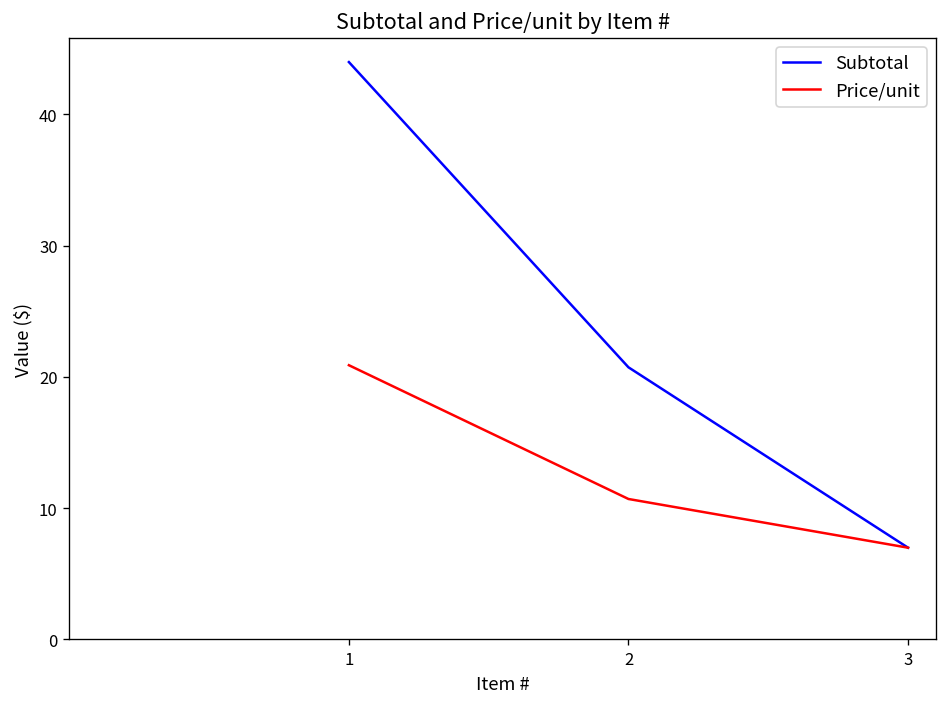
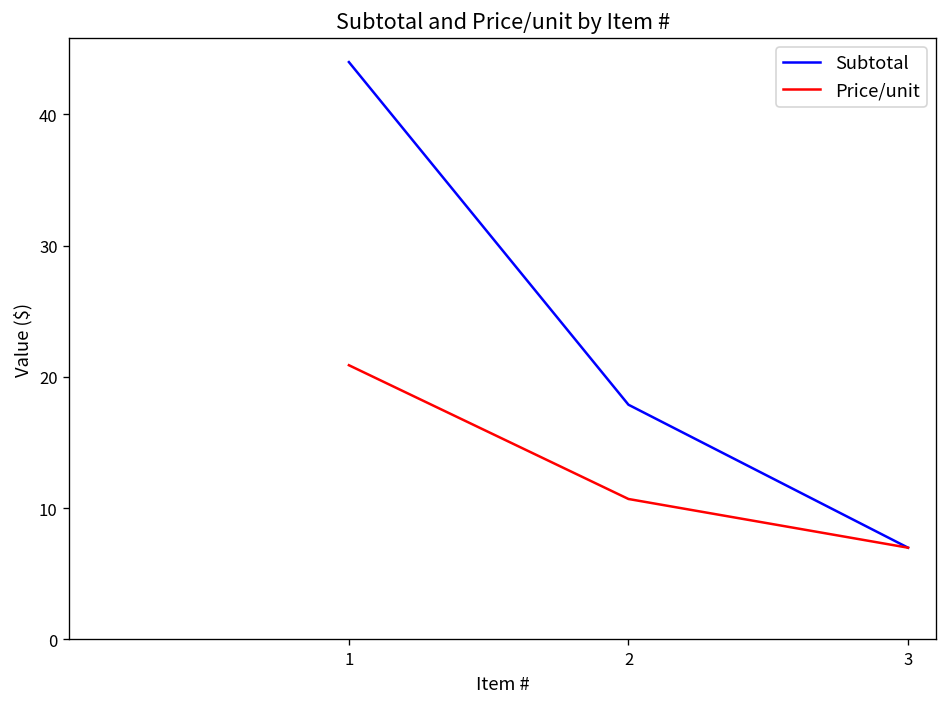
Subtotal, 2: 20.7 -> 17.9
